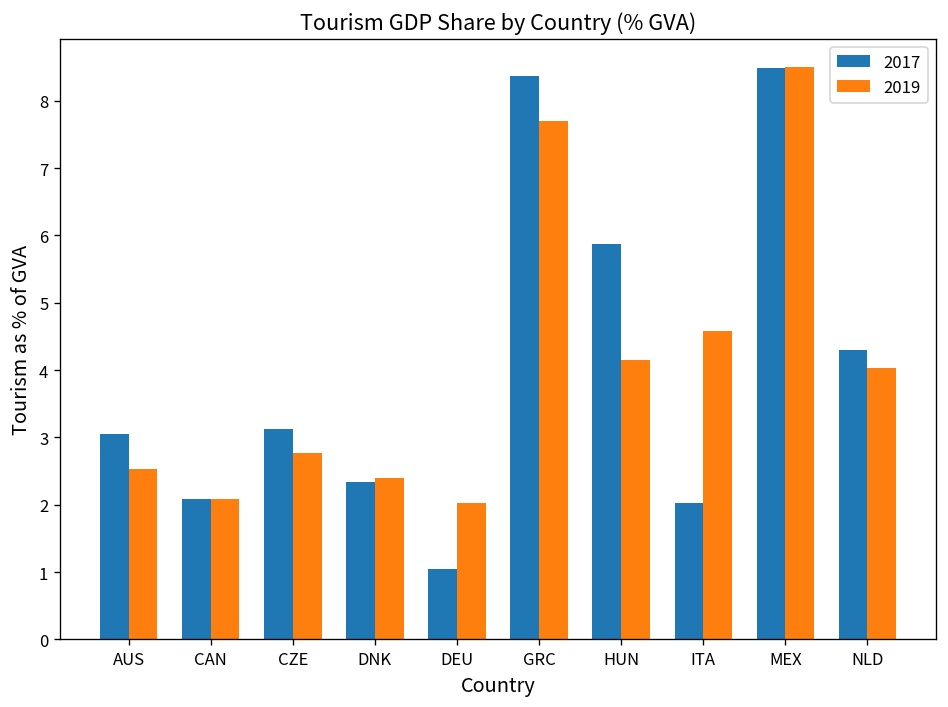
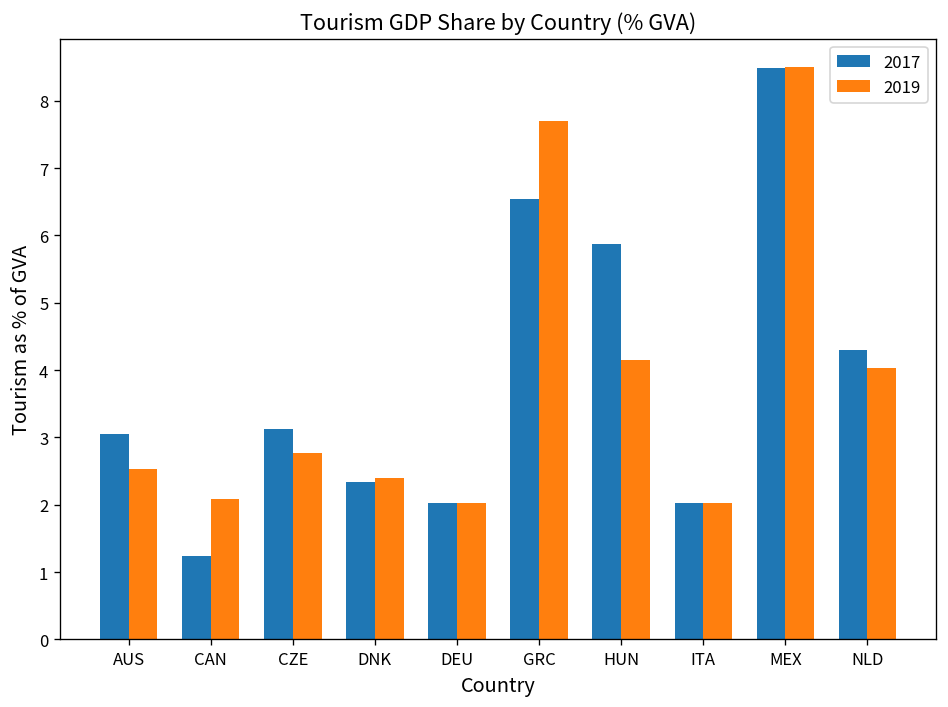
2017, CAN: 2.1 -> 1.2
2017, DEU: 1.0 -> 2.0
2017, GRC: 8.4 -> 6.5
2019, ITA: 4.6 -> 2.0
